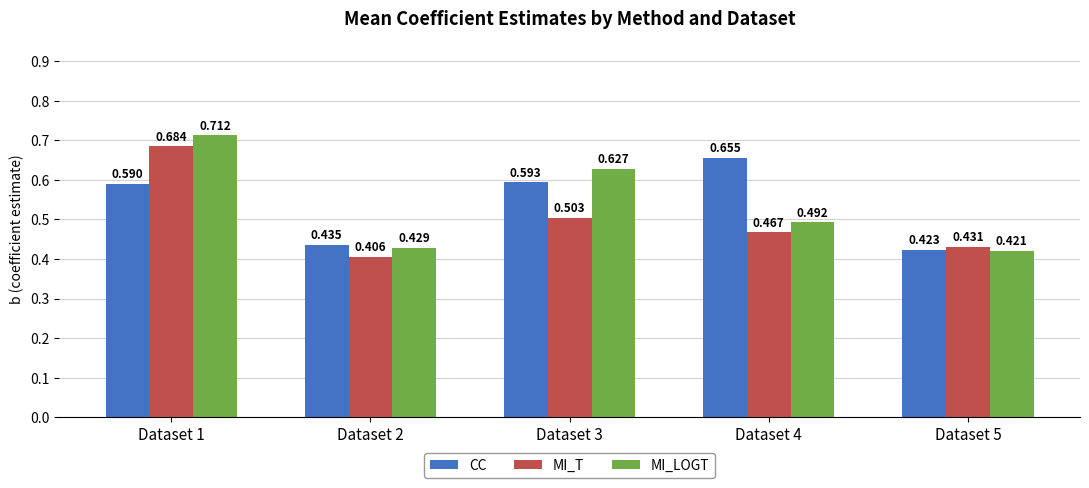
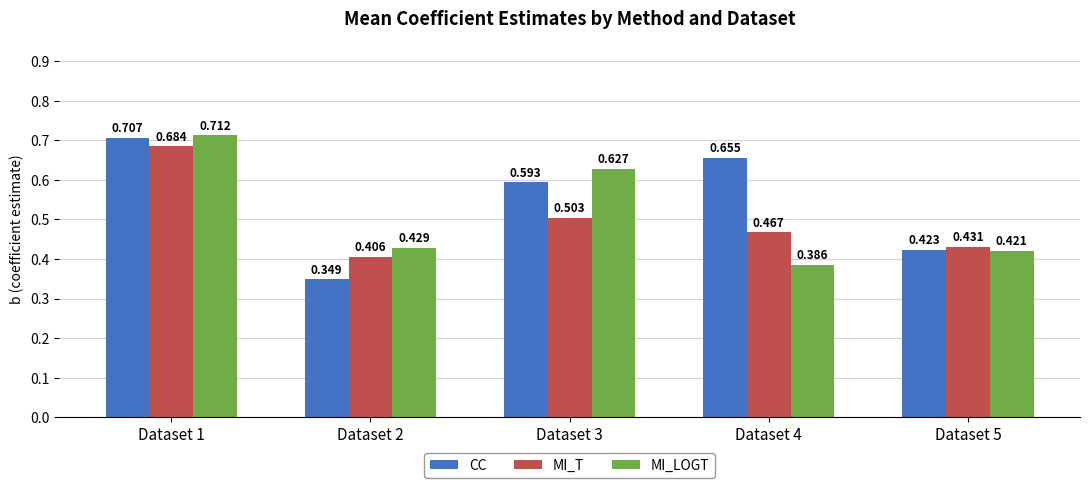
CC, Dataset 1: 0.590 -> 0.707
CC, Dataset 2: 0.435 -> 0.349
MI_LOGT, Dataset 4: 0.492 -> 0.386
